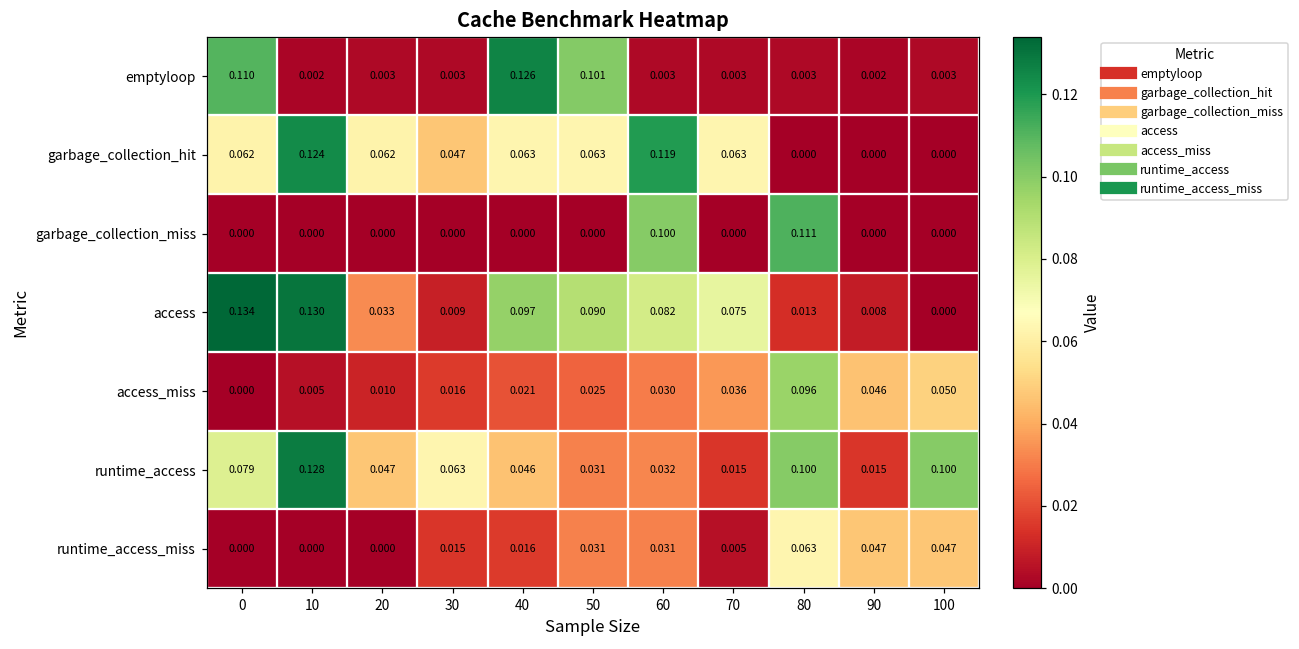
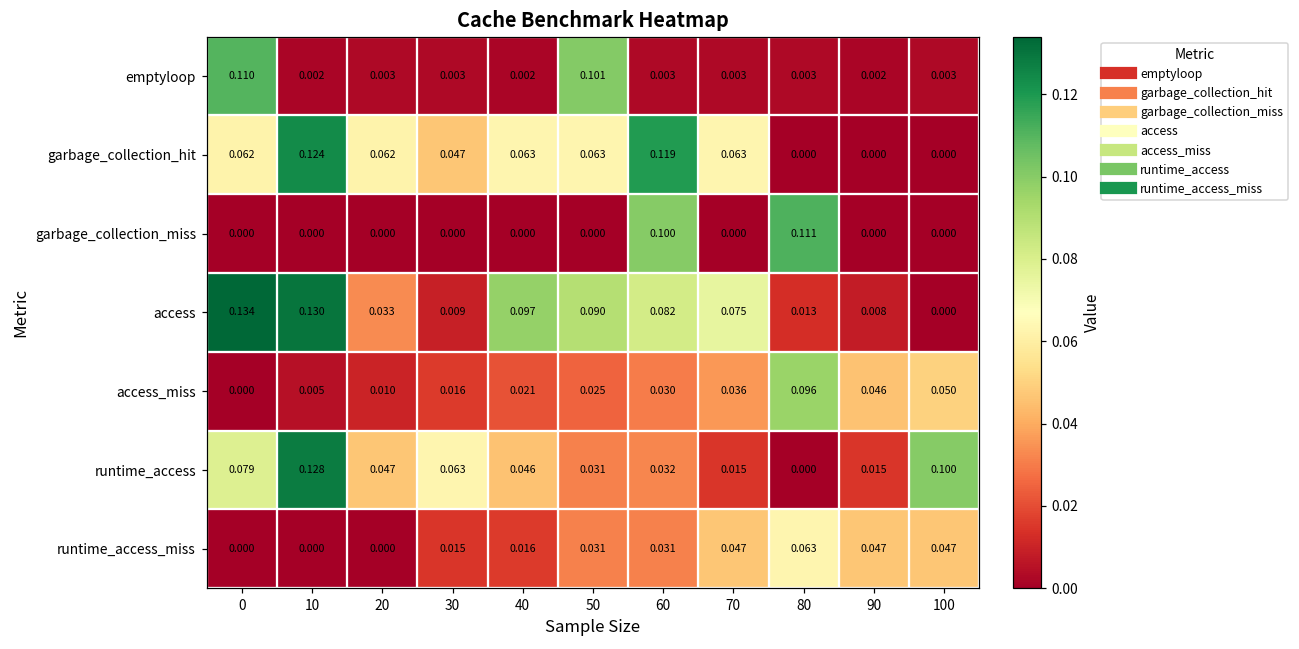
emptyloop, 40: 0.126 -> 0.002
runtime_access, 80: 0.100 -> 0.000
runtime_access_miss, 70: 0.005 -> 0.047
